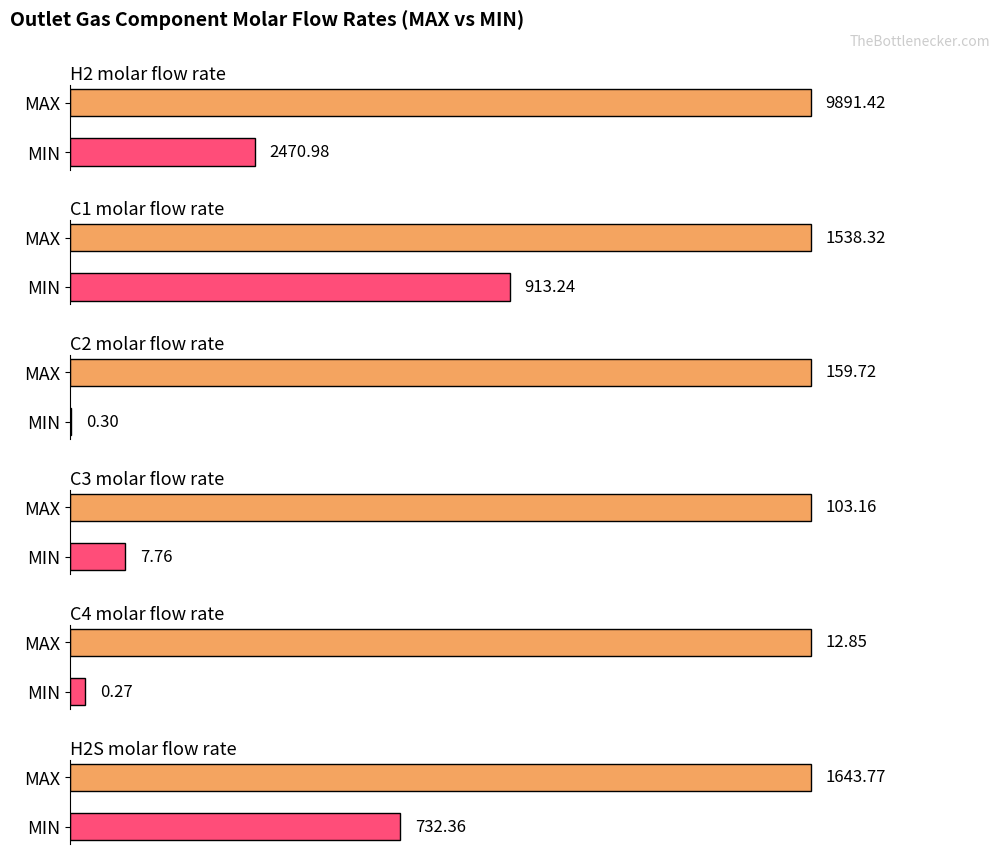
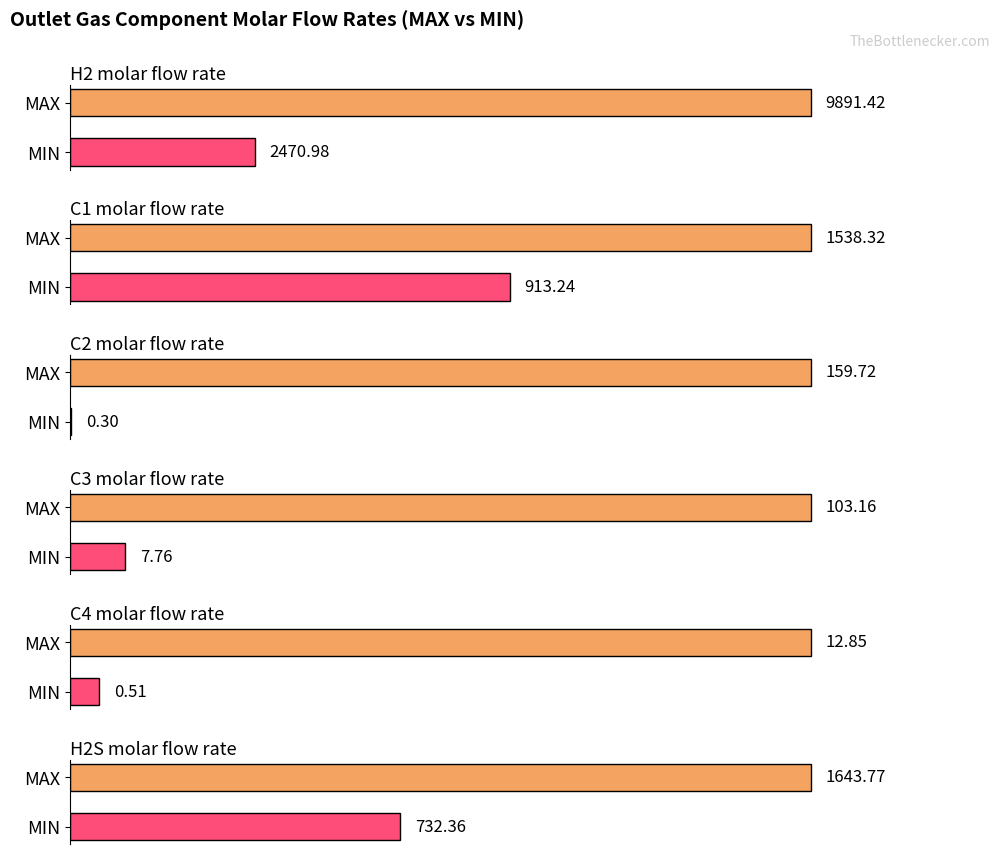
C4 molar flow rate, MIN: 0.27 -> 0.51
